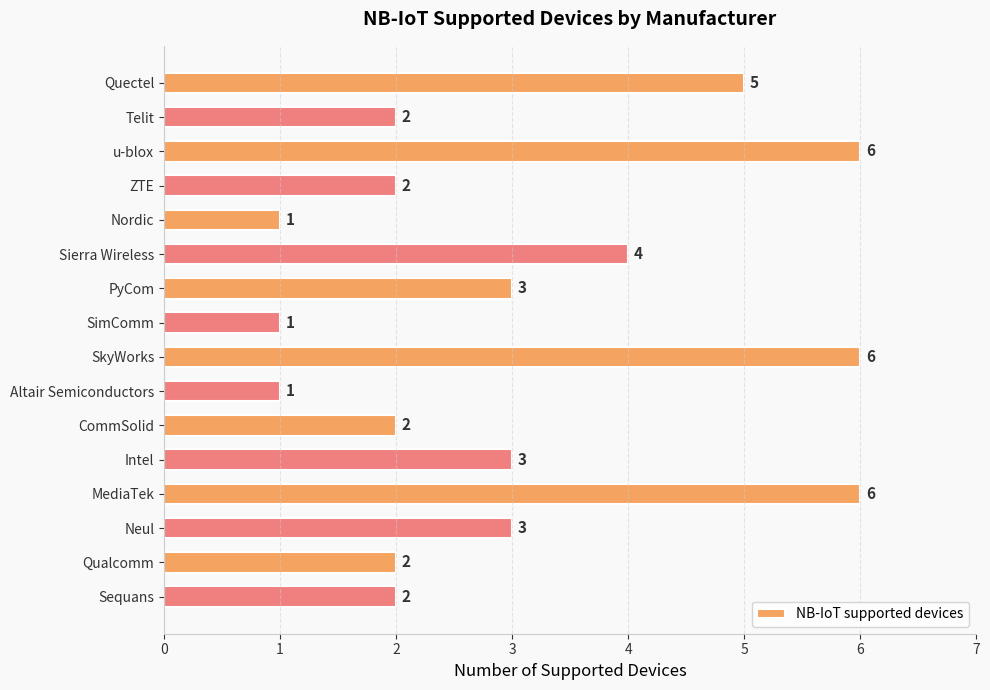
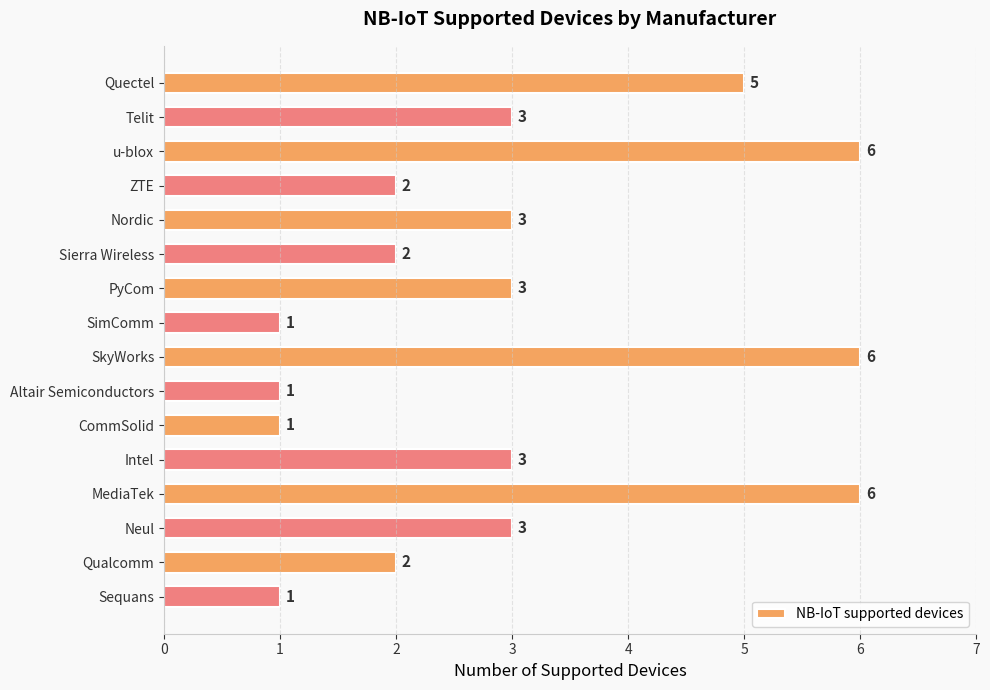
Telit: 2 -> 3
Nordic: 1 -> 3
Sierra Wireless: 4 -> 2
CommSolid: 2 -> 1
Sequans: 2 -> 1
